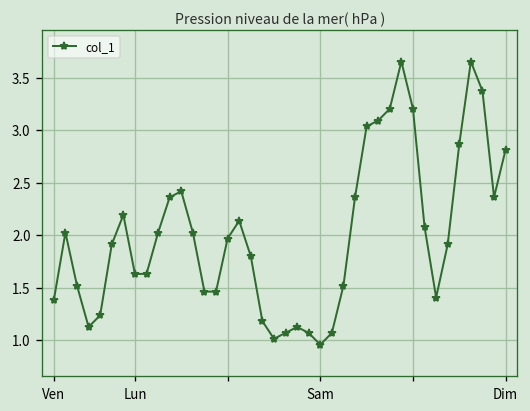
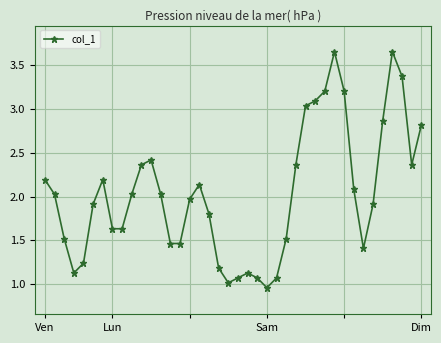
Ven: 1.4 -> 2.2
